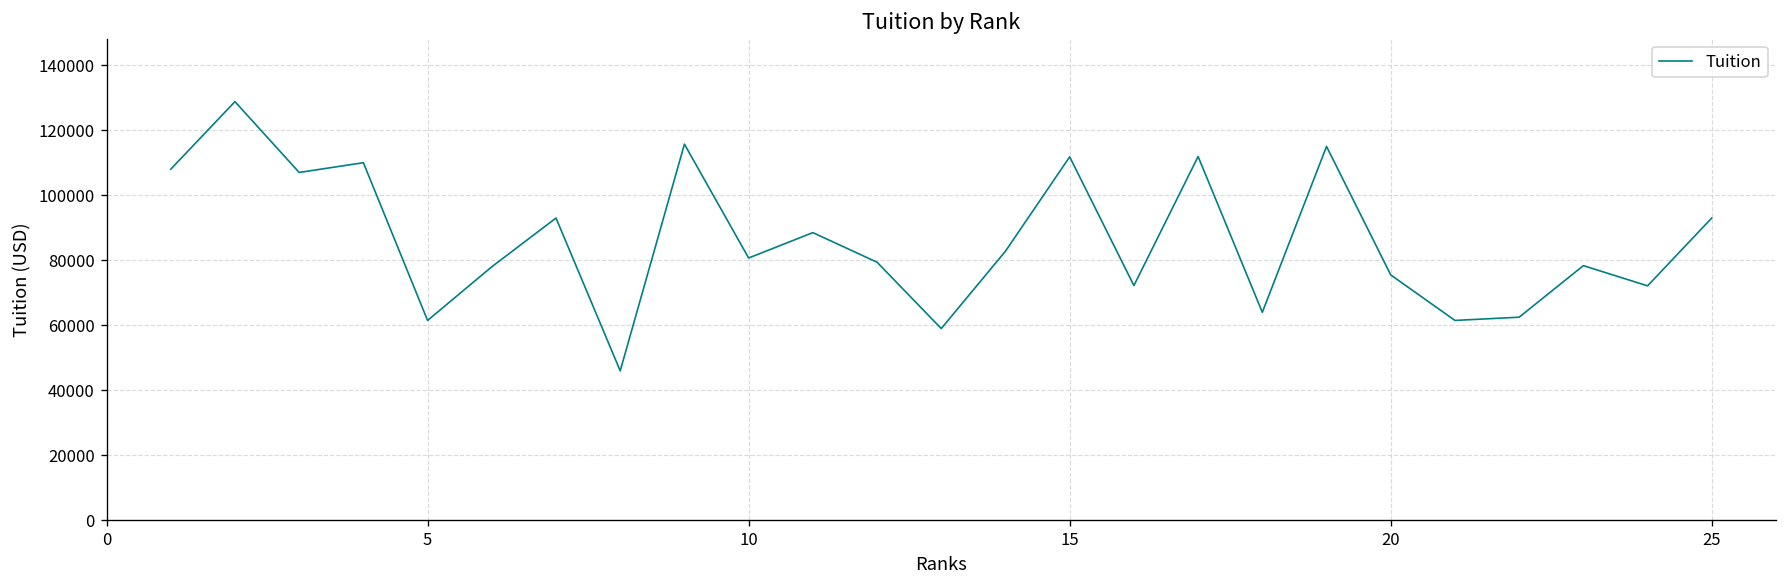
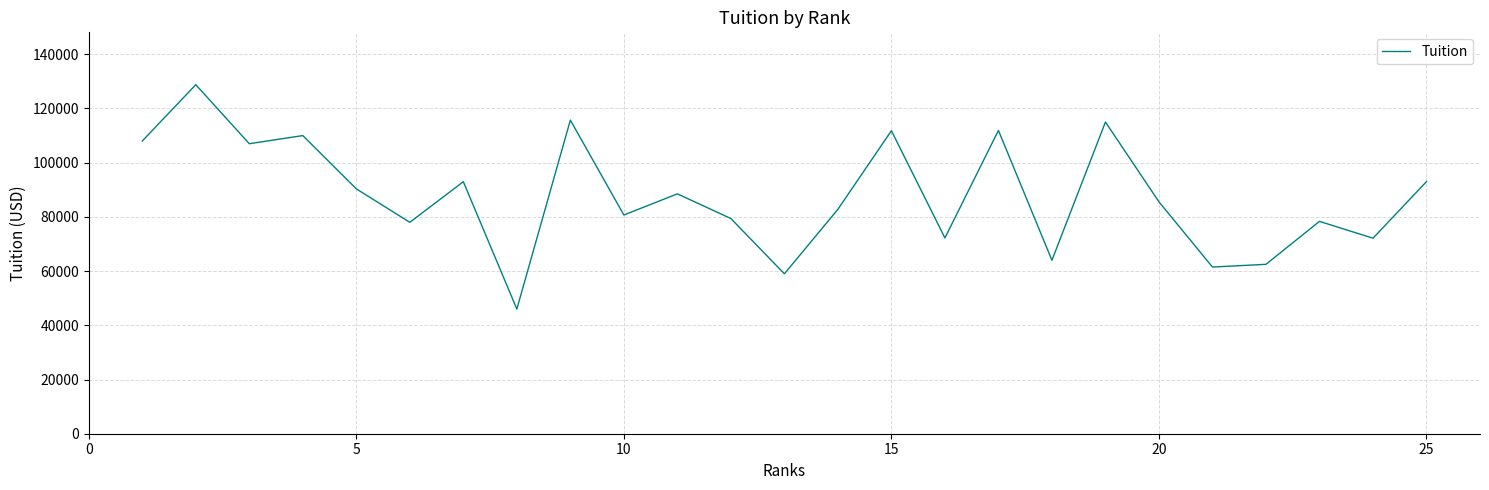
5: 62000 -> 90000
20: 76000 -> 86000
